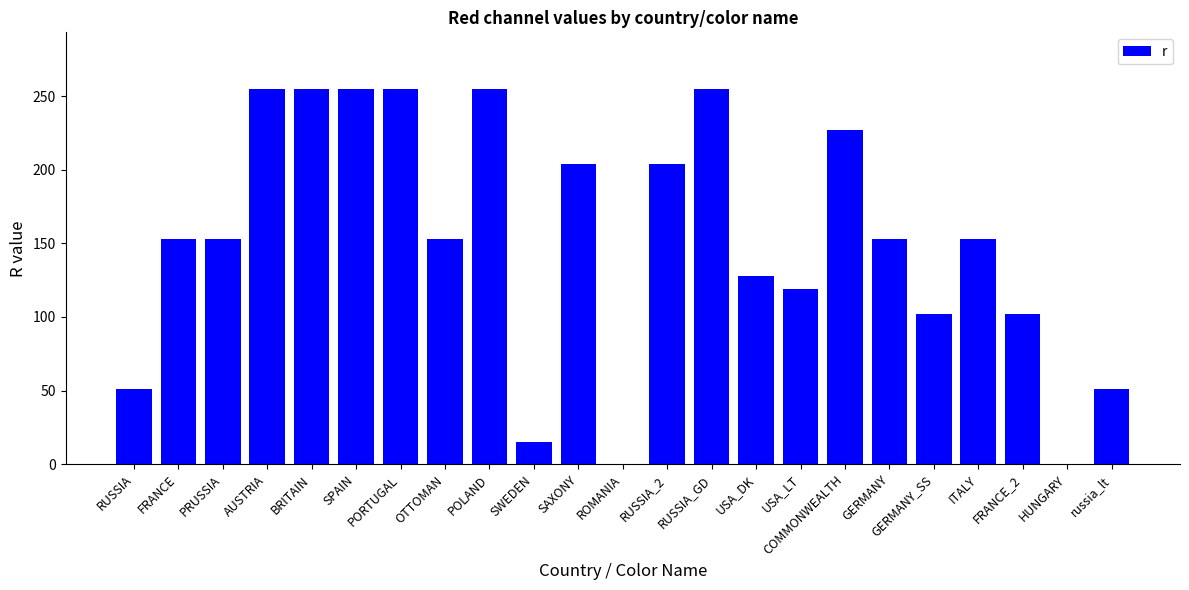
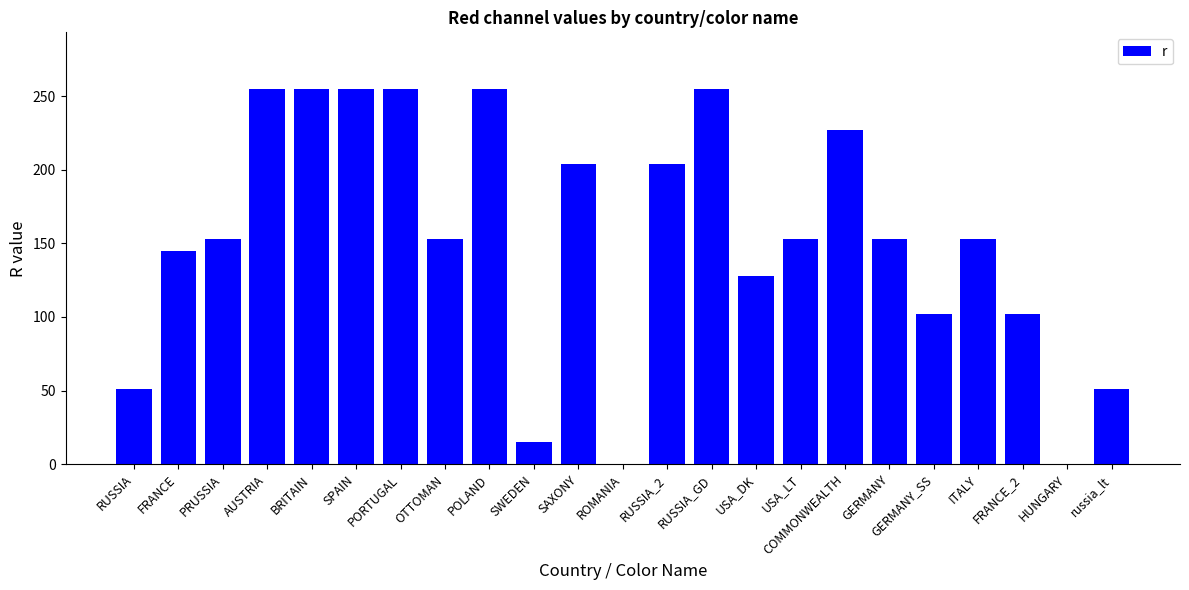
FRANCE: 153 -> 145
USA_LT: 119 -> 153
